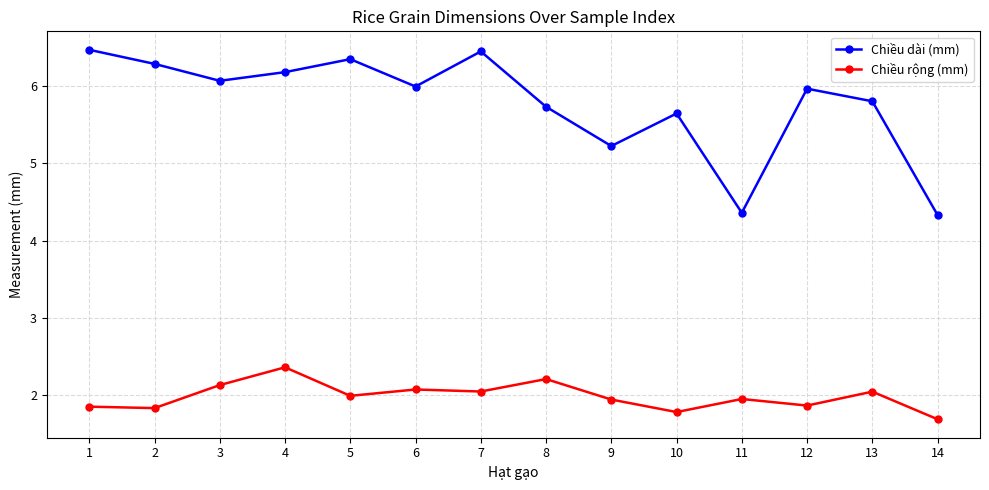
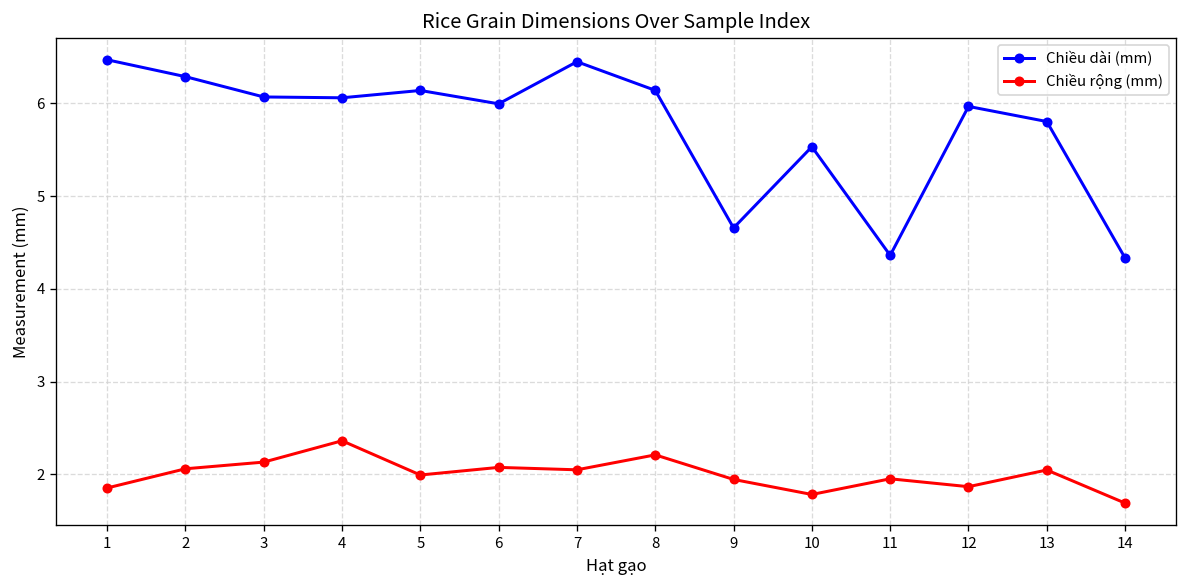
Chiều rộng (mm), 2: 1.8 -> 2.1
Chiều dài (mm), 4: 6.2 -> 6.1
Chiều dài (mm), 5: 6.4 -> 6.1
Chiều dài (mm), 8: 5.7 -> 6.1
Chiều dài (mm), 9: 5.2 -> 4.7
Chiều dài (mm), 10: 5.6 -> 5.5
